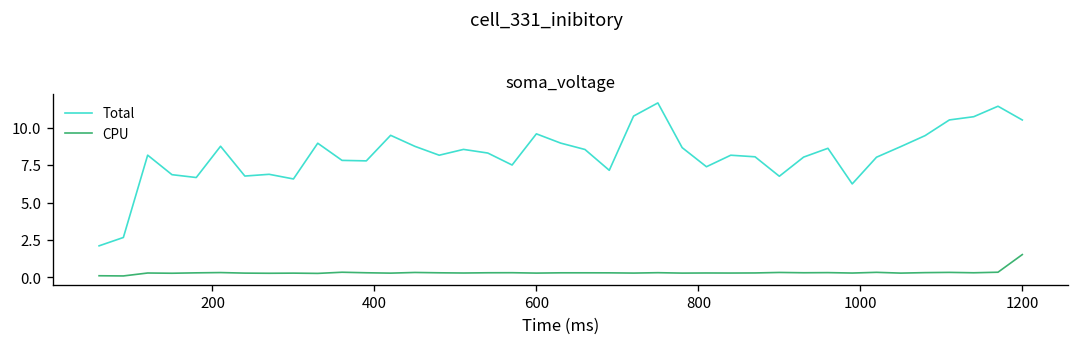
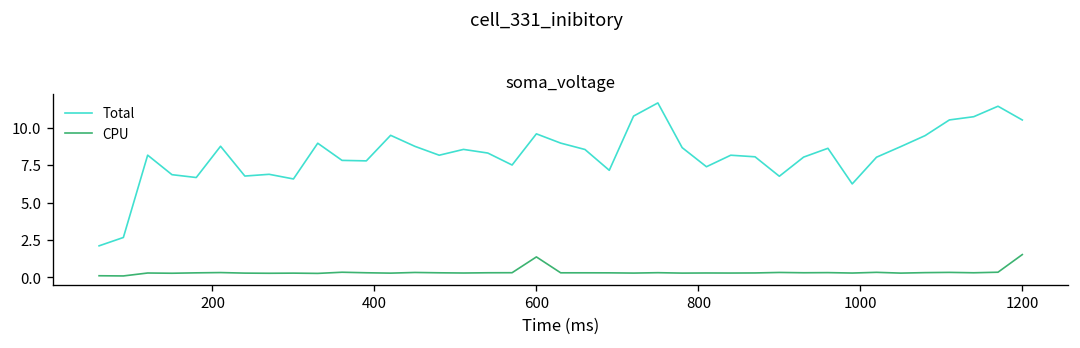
CPU, 600: 0.3 -> 1.4
